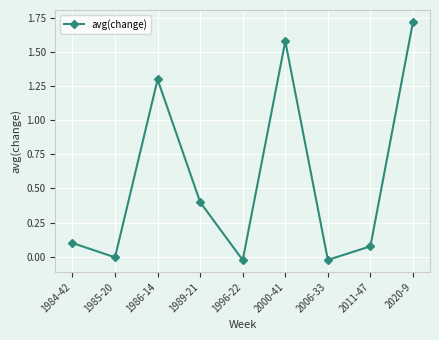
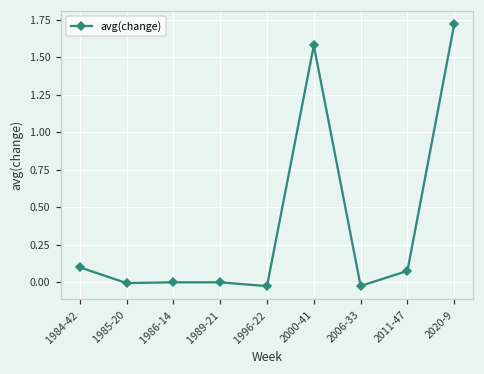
1986-14: 1.3 -> 0.0
1989-21: 0.4 -> 0.0
